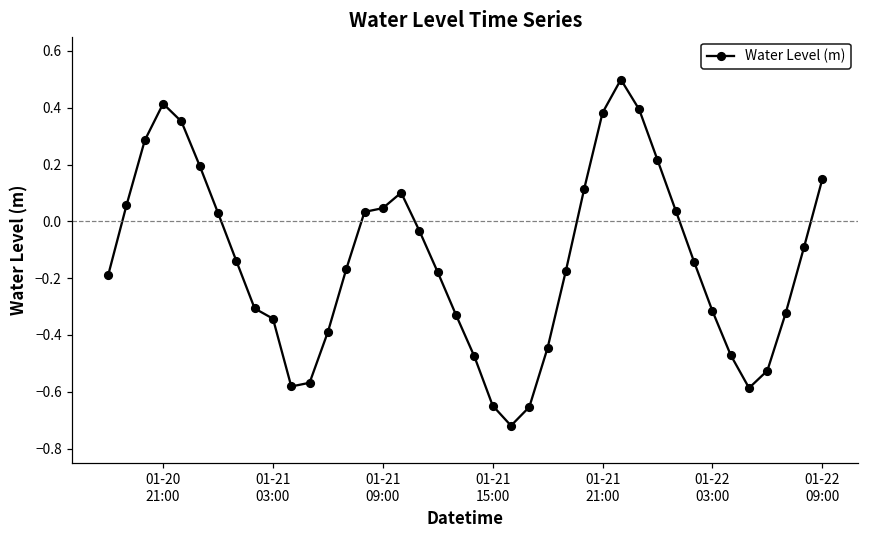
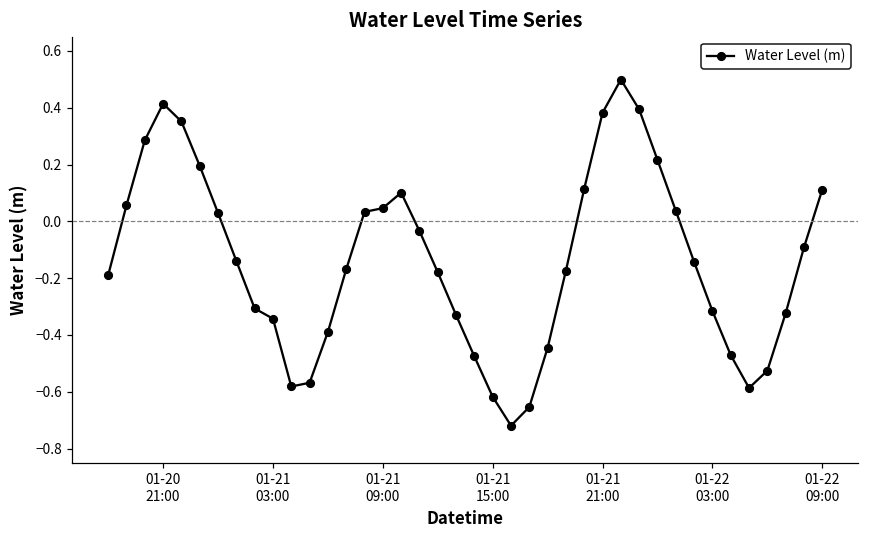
01-21 15:00: -0.65 -> -0.62
01-22 09:00: 0.15 -> 0.11
